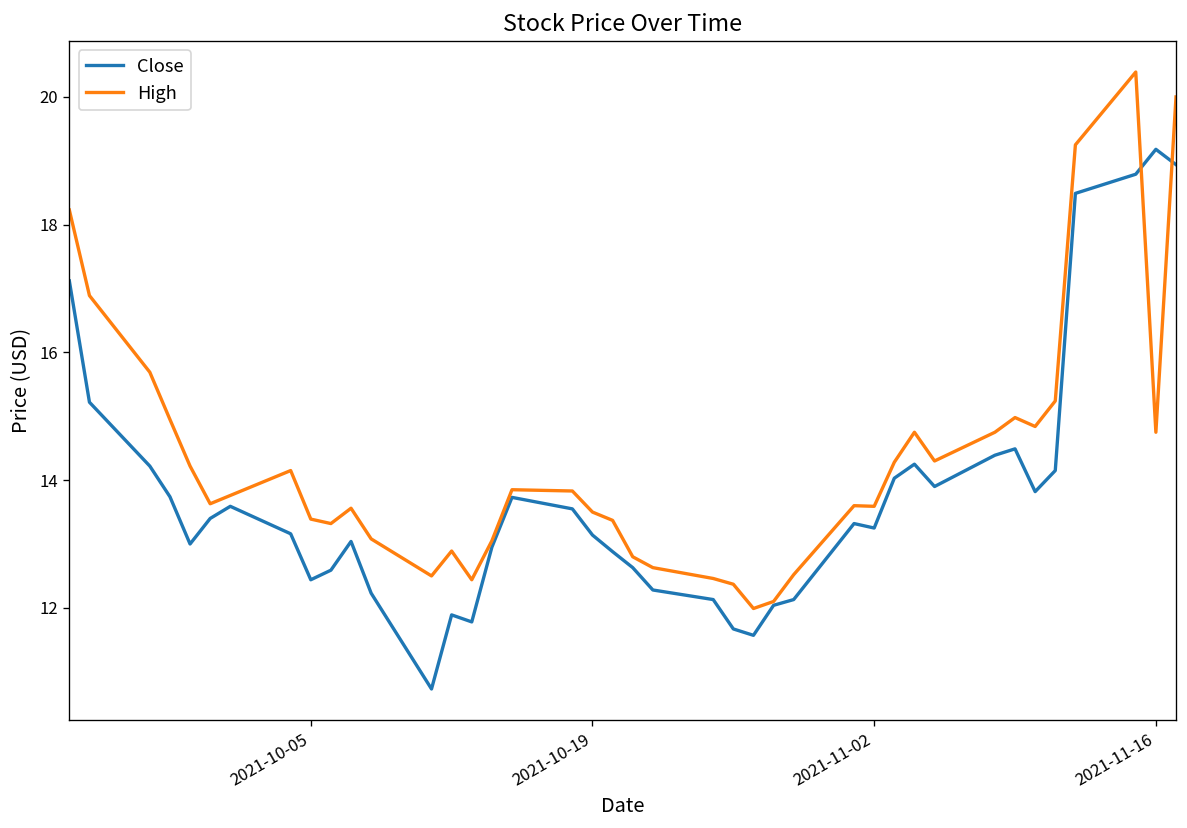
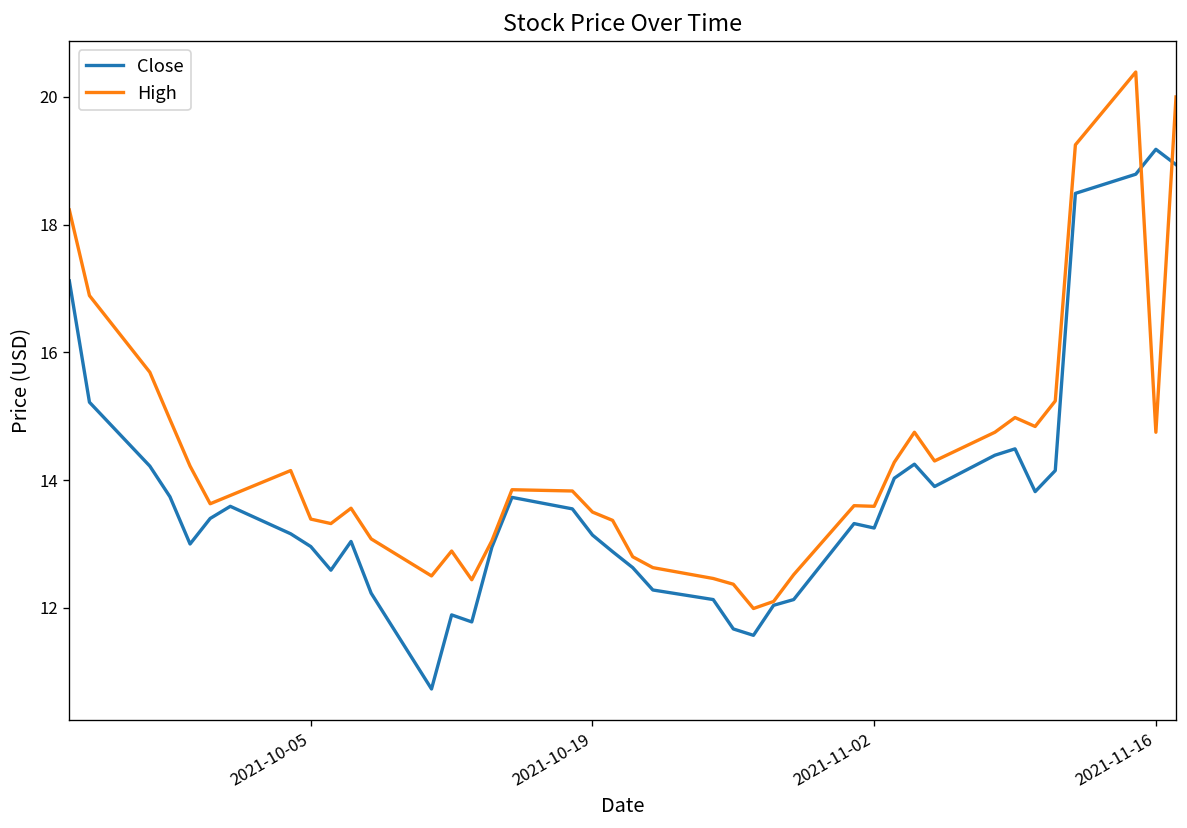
Close, 2021-10-05: 12.4 -> 13.0
